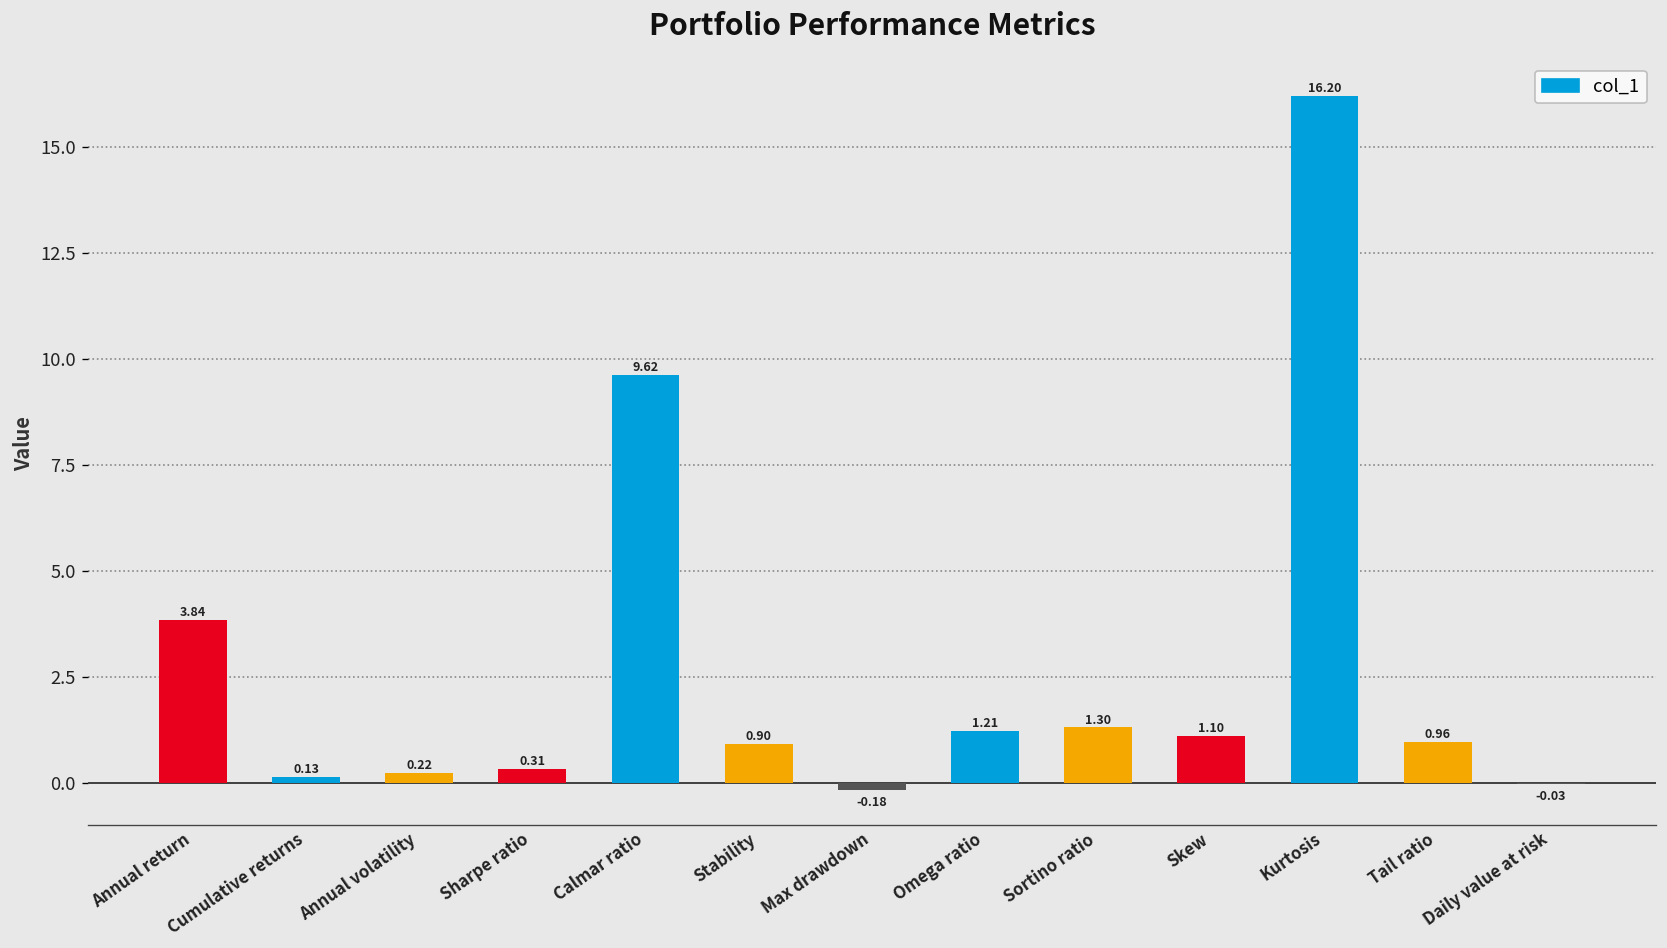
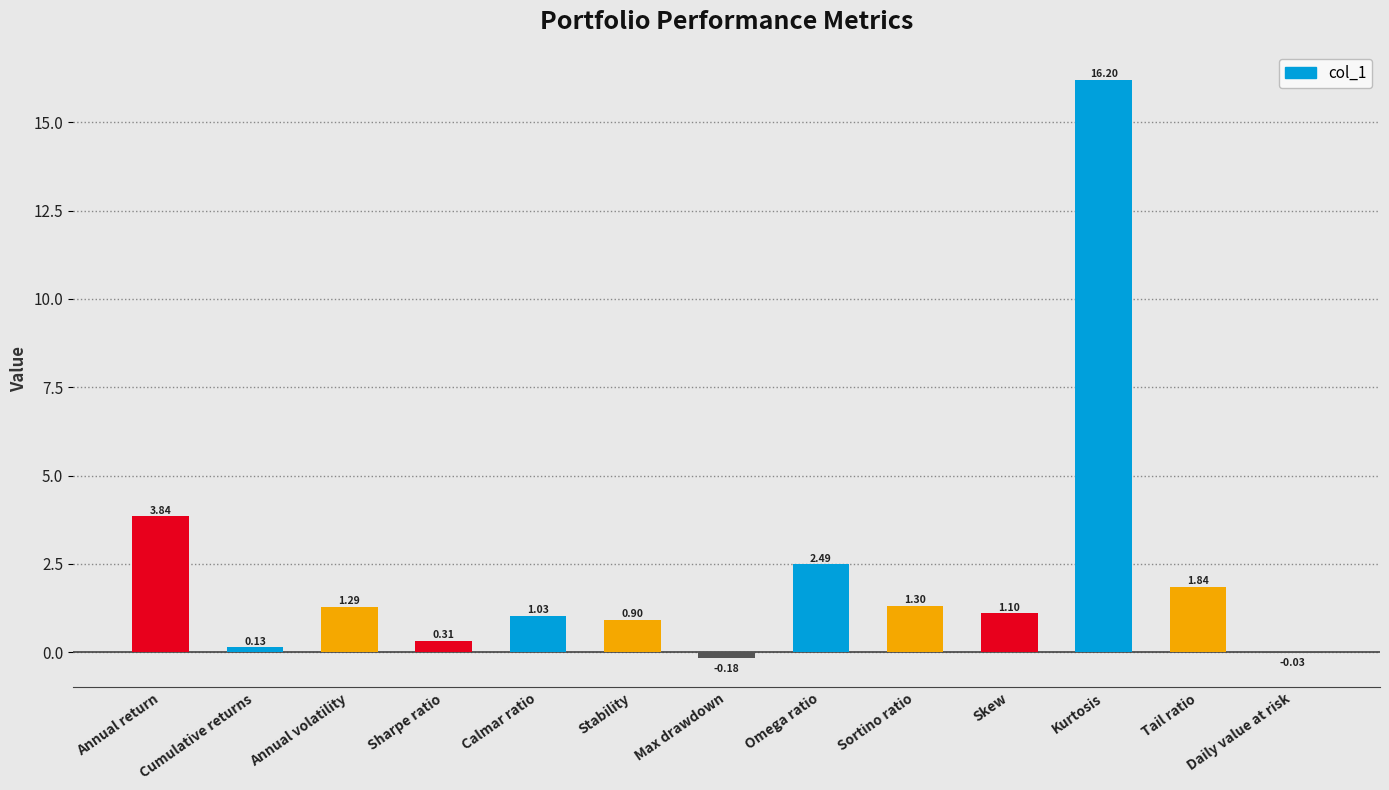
Annual volatility: 0.22 -> 1.29
Calmar ratio: 9.62 -> 1.03
Omega ratio: 1.21 -> 2.49
Tail ratio: 0.96 -> 1.84
